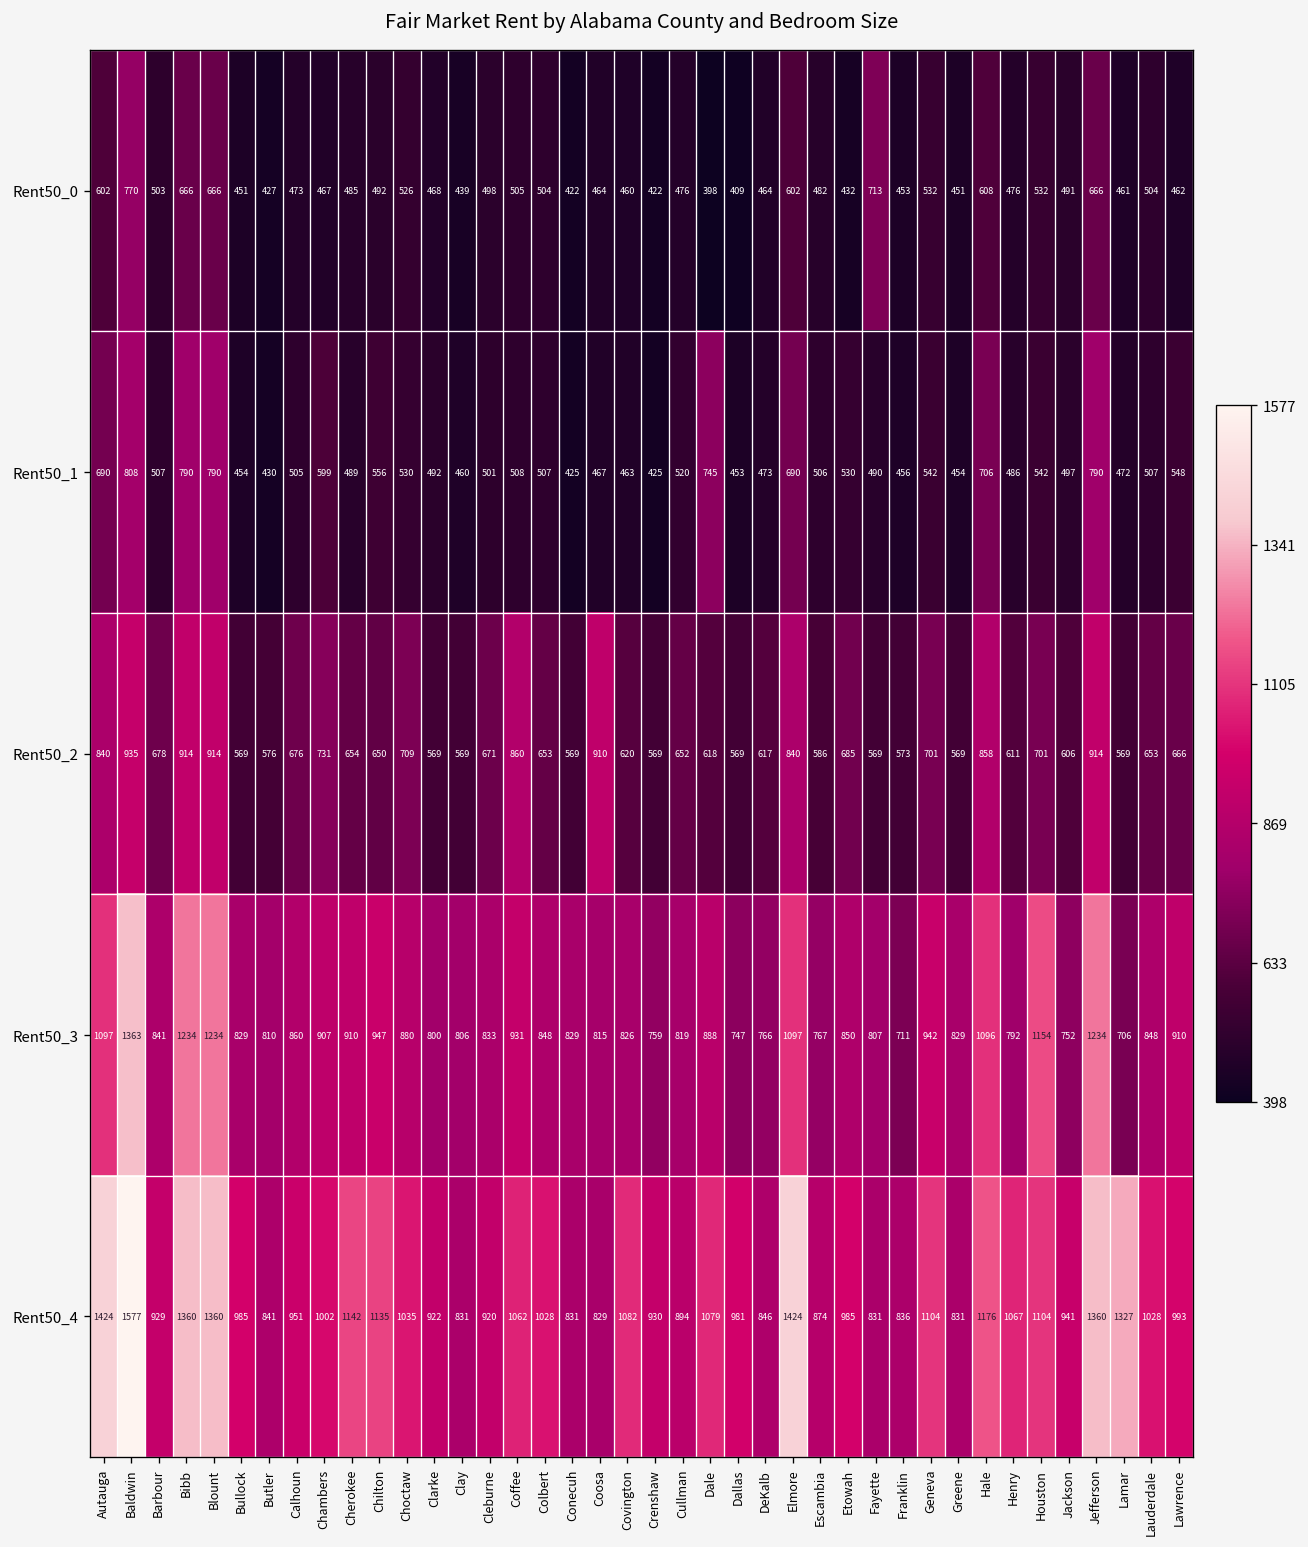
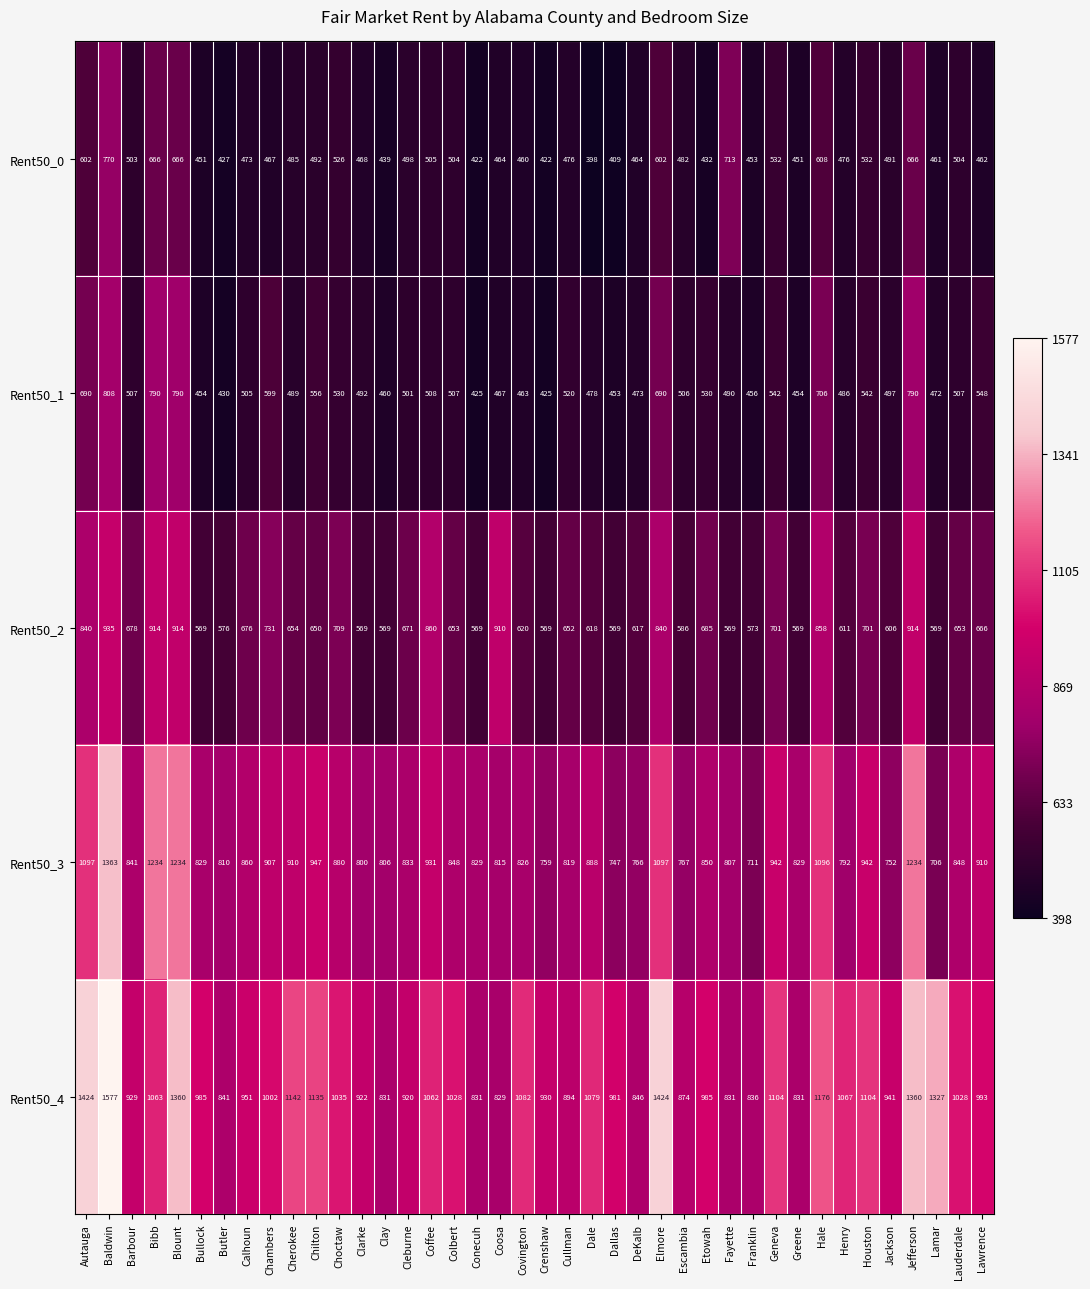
Rent50_1, Dale: 745 -> 478
Rent50_3, Houston: 1154 -> 942
Rent50_4, Bibb: 1360 -> 1063
